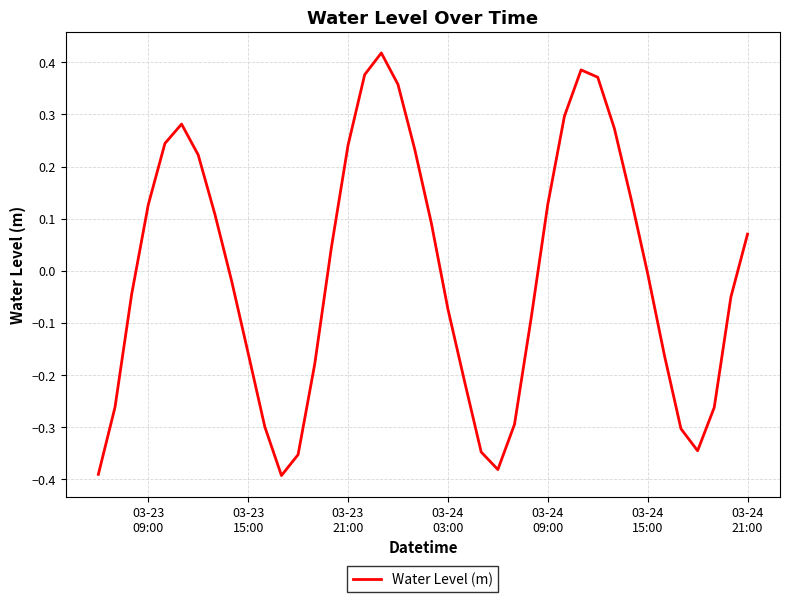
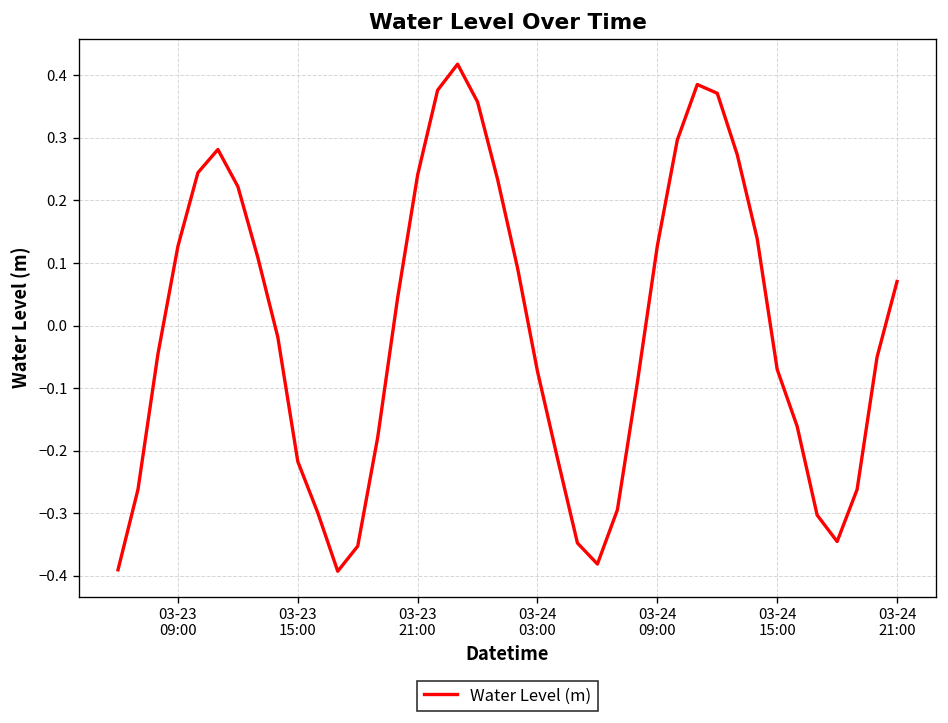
03-23 15:00: -0.16 -> -0.22
03-24 15:00: -0.01 -> -0.07
